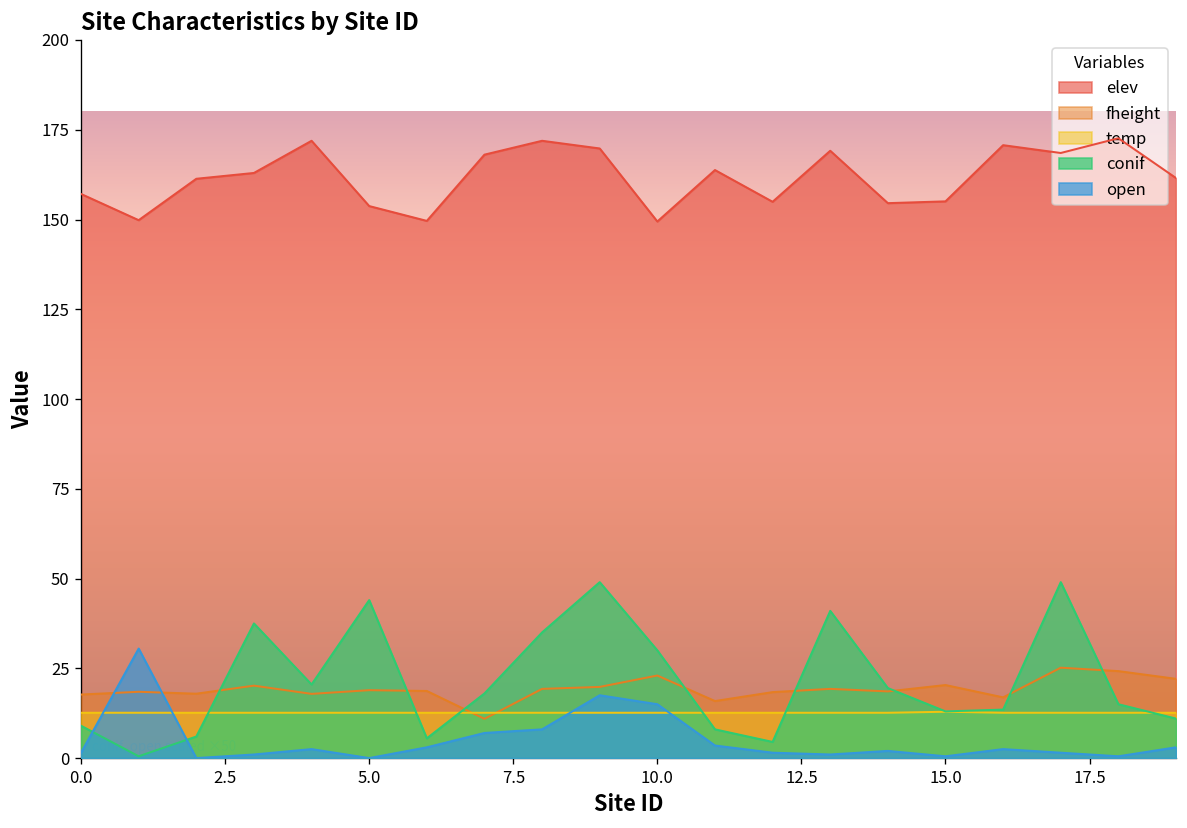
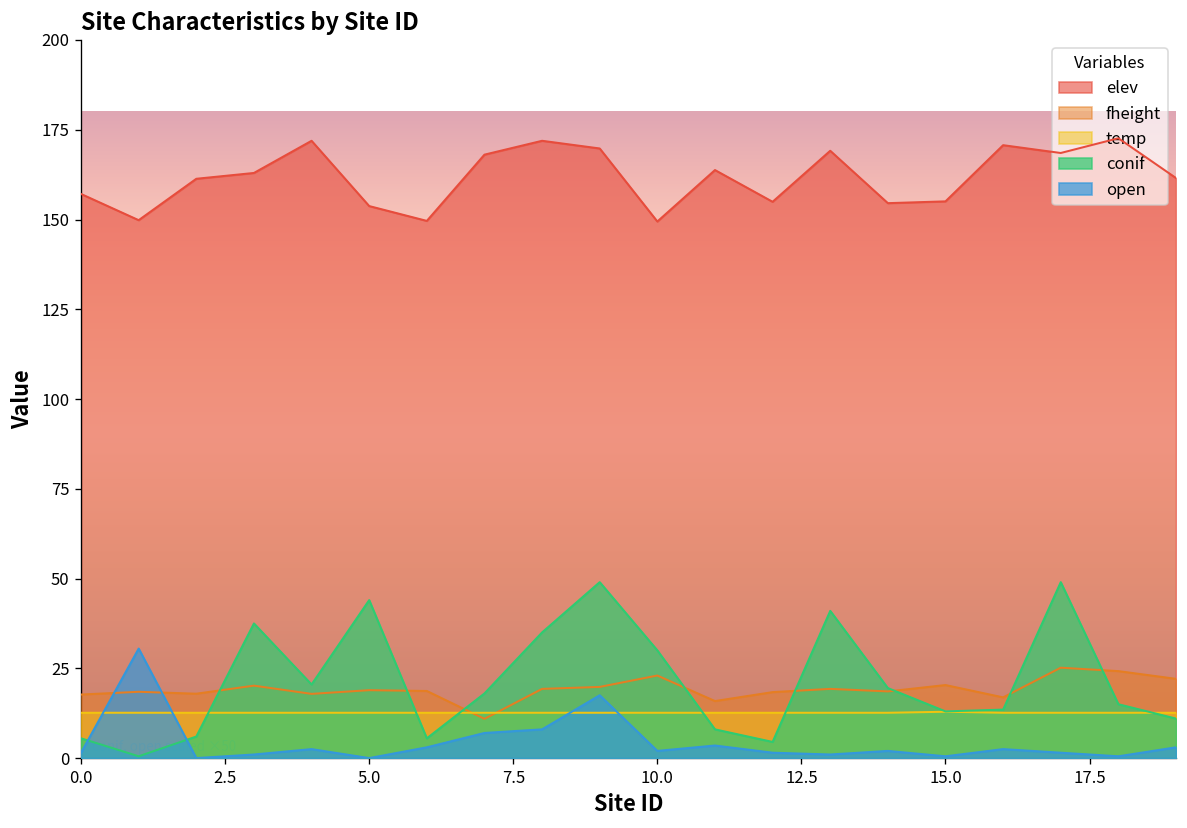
conif, 0.0: 9 -> 6
open, 10.0: 15 -> 2
